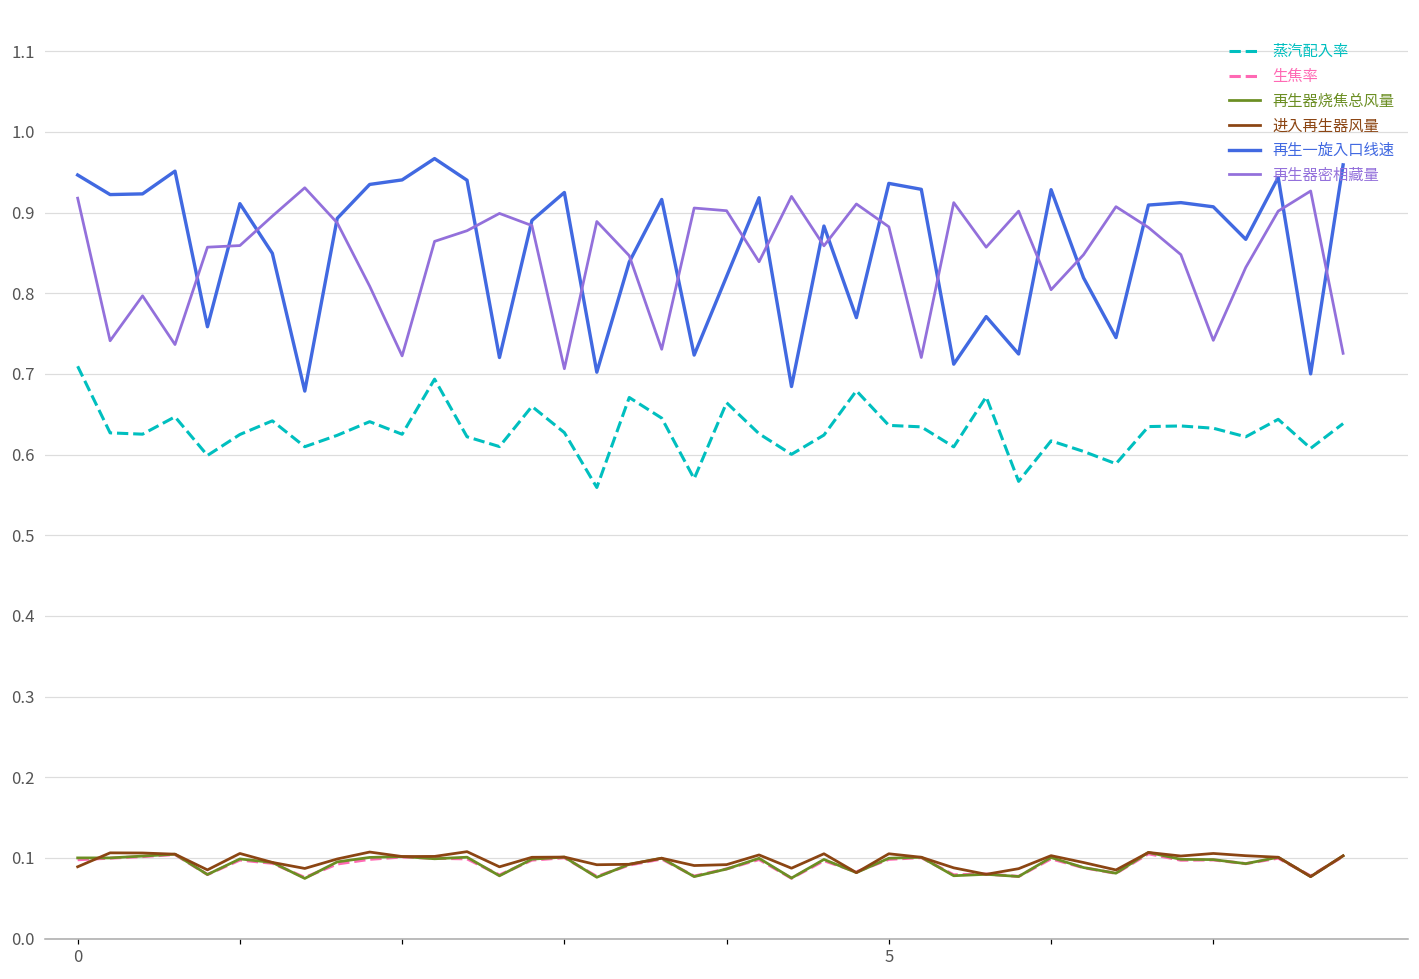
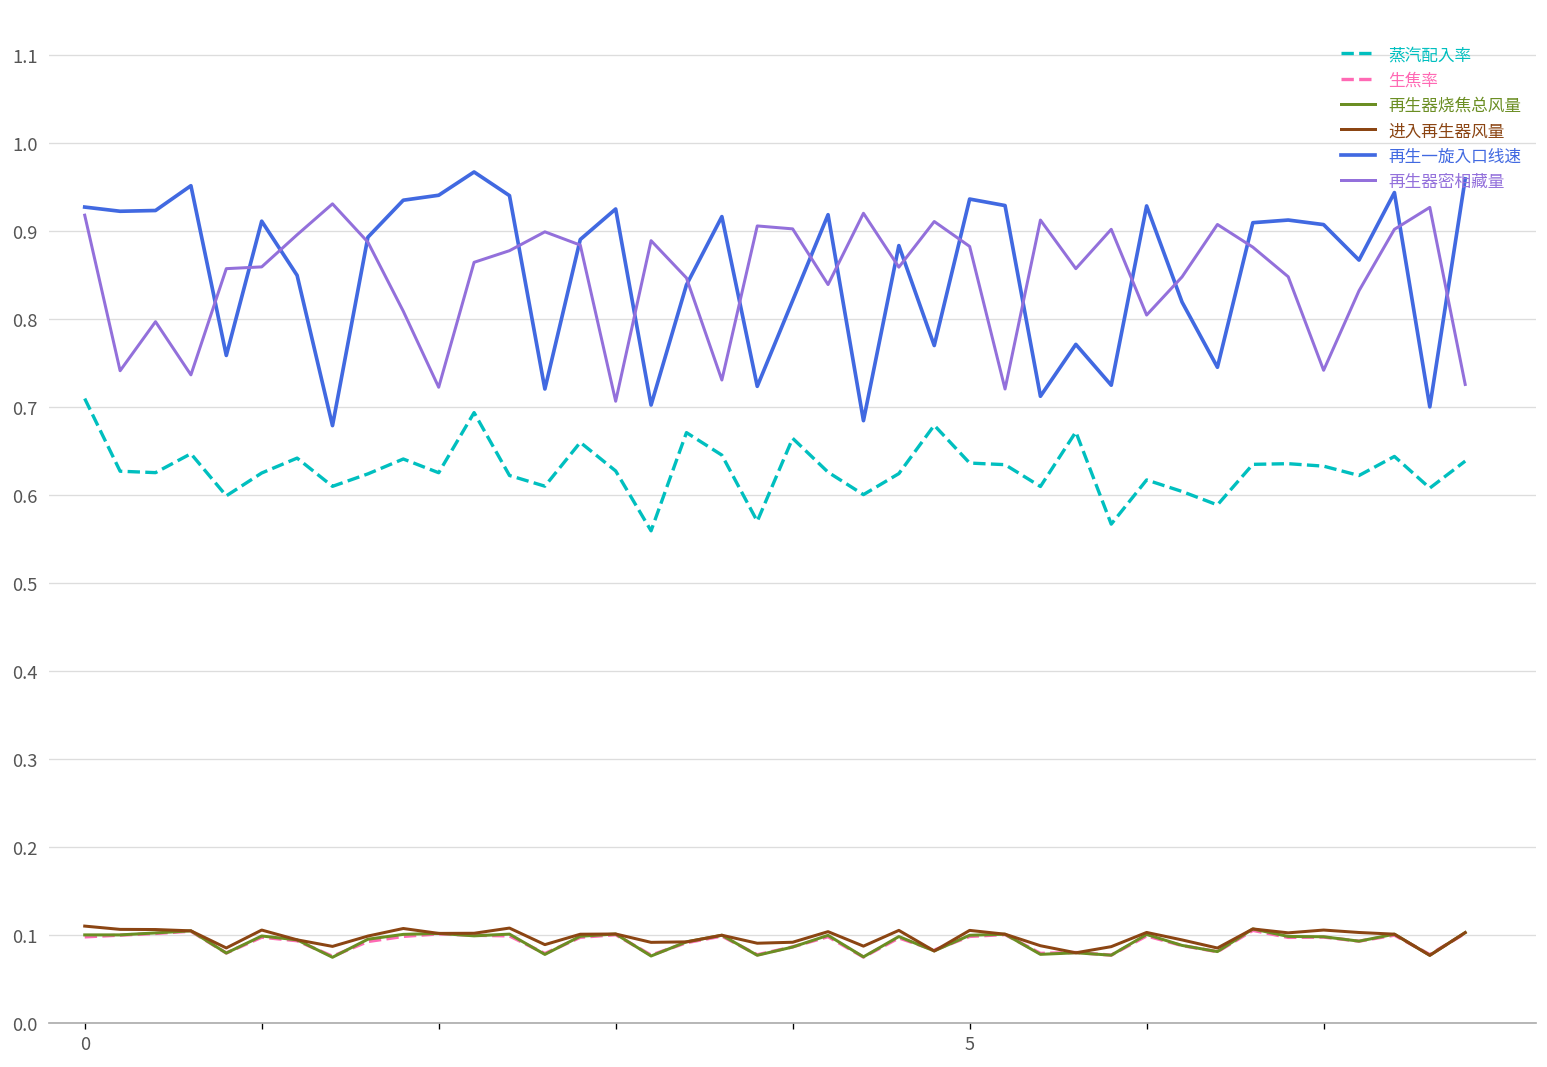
进入再生器风量, 0: 0.09 -> 0.11
再生一旋入口线速, 0: 0.95 -> 0.93
